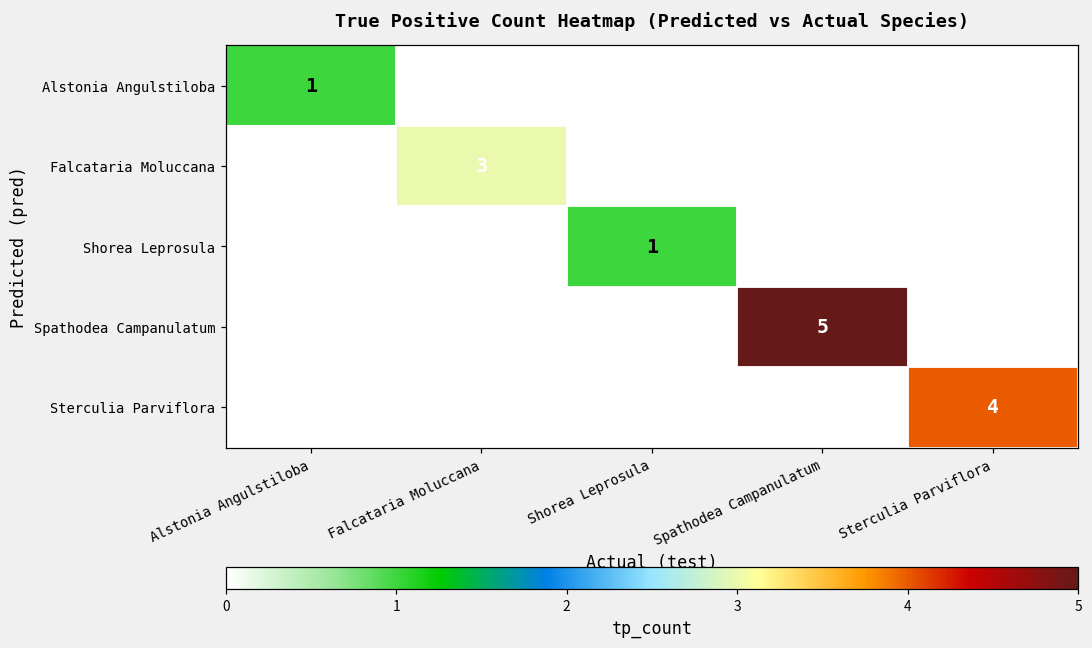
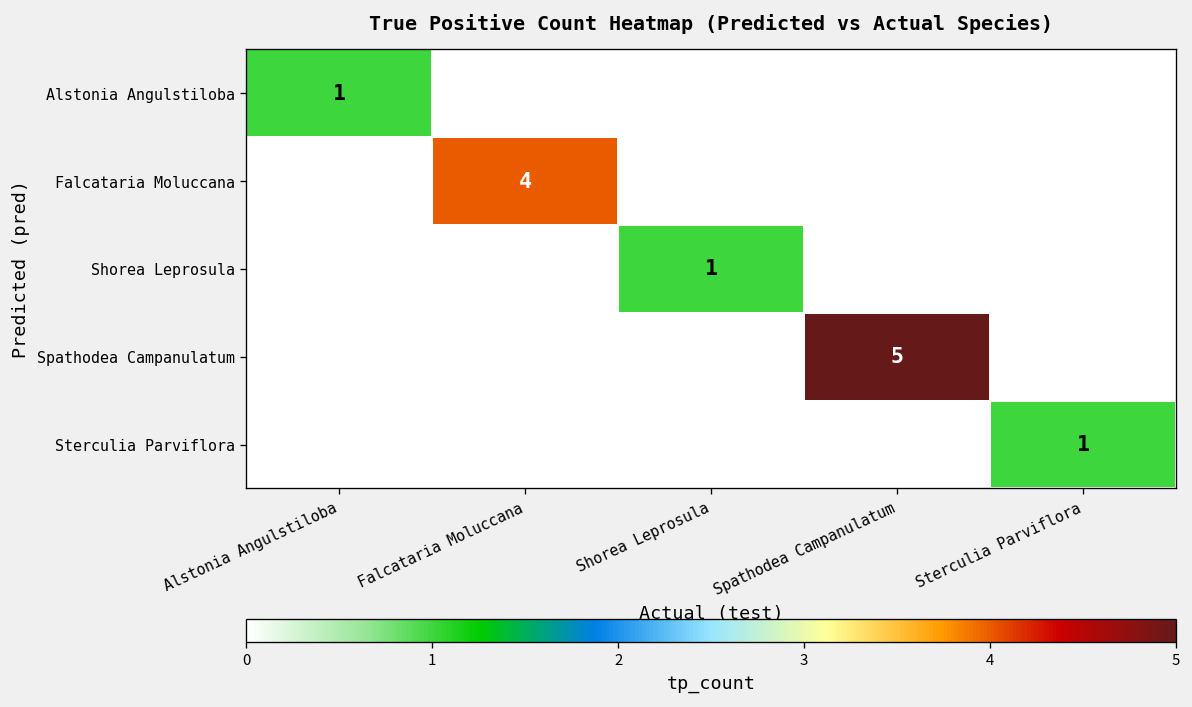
Falcataria Moluccana, Falcataria Moluccana: 3 -> 4
Sterculia Parviflora, Sterculia Parviflora: 4 -> 1
